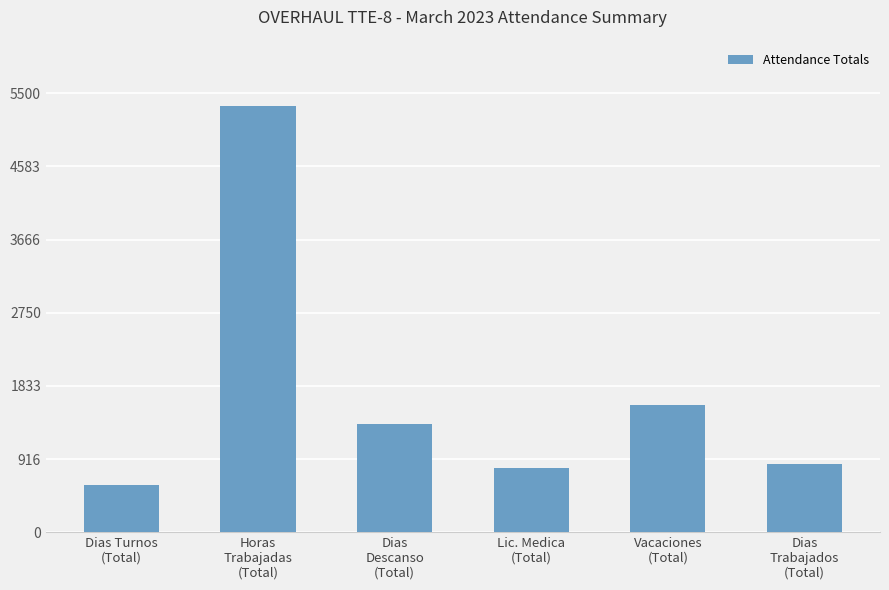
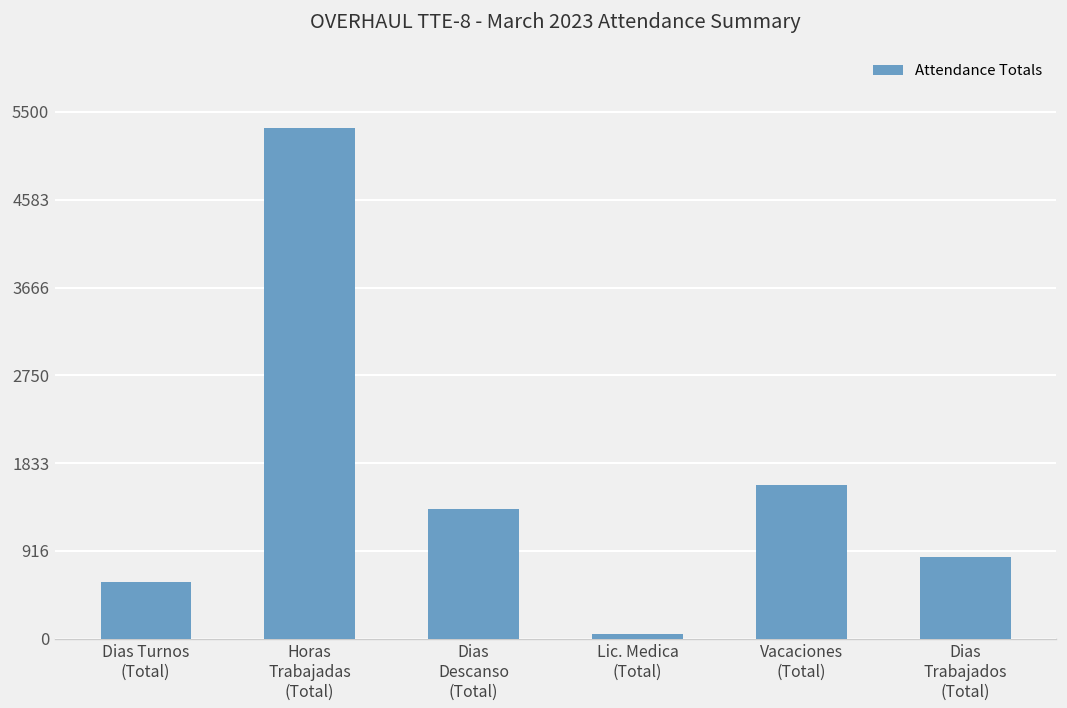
Lic. Medica (Total): 800 -> 100
